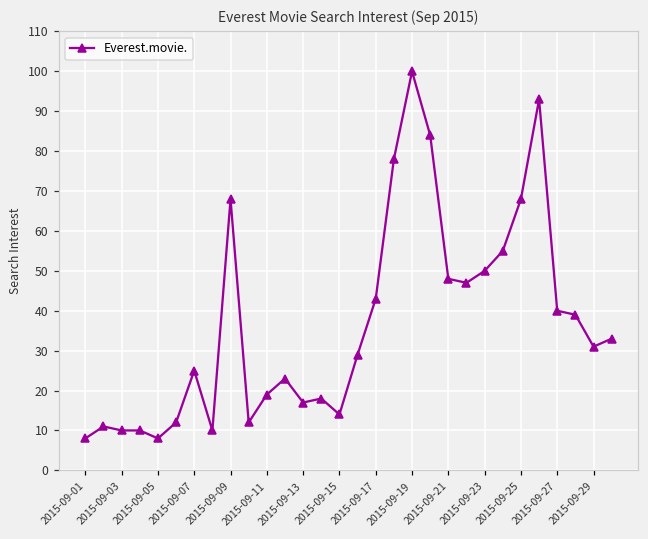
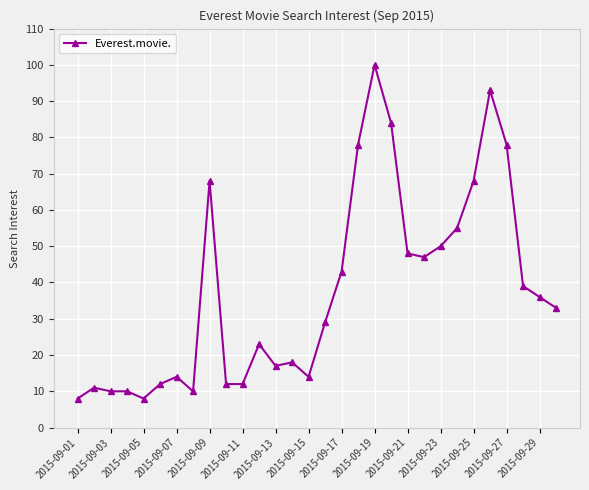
2015-09-07: 25 -> 14
2015-09-11: 19 -> 12
2015-09-27: 40 -> 78
2015-09-29: 31 -> 36
